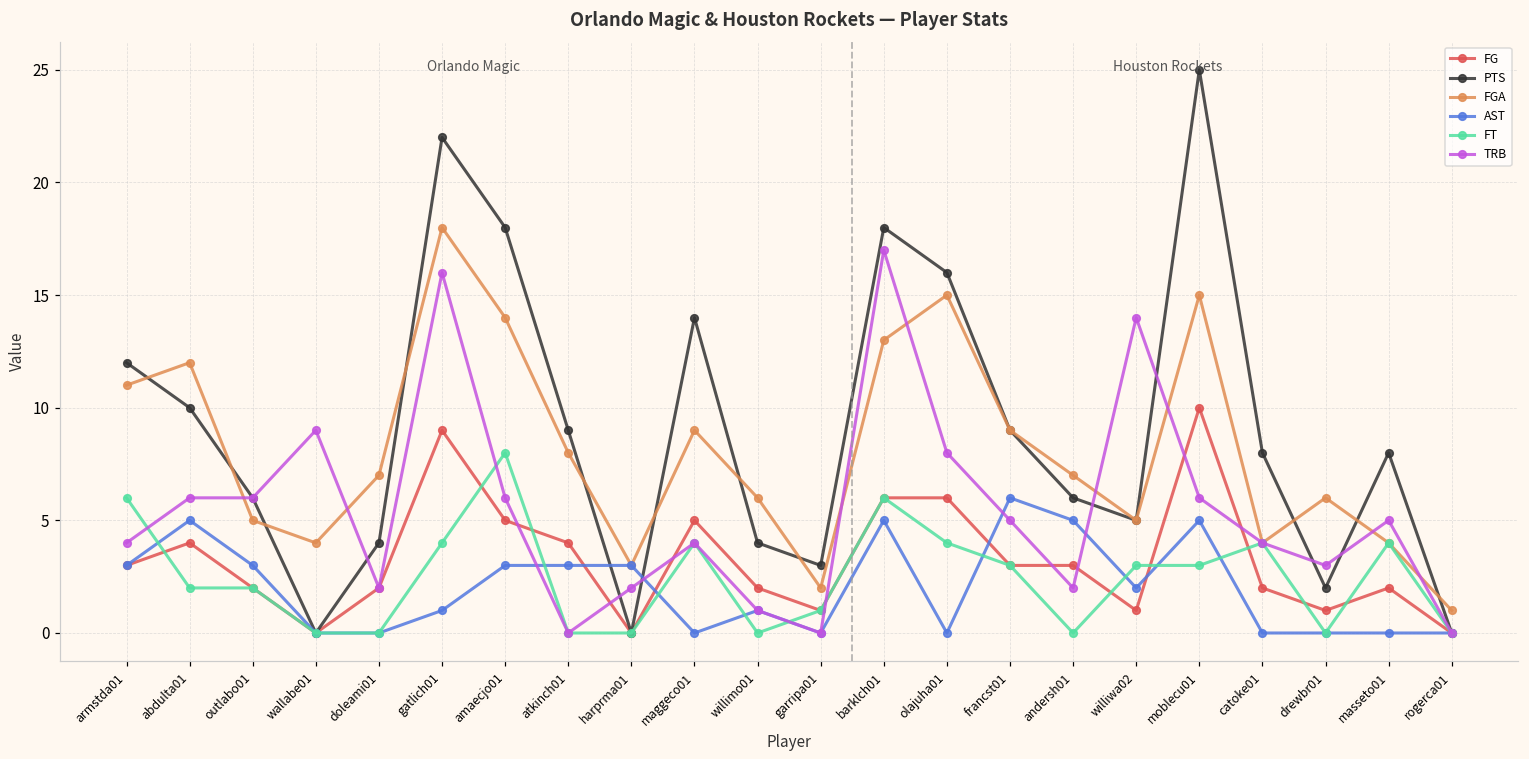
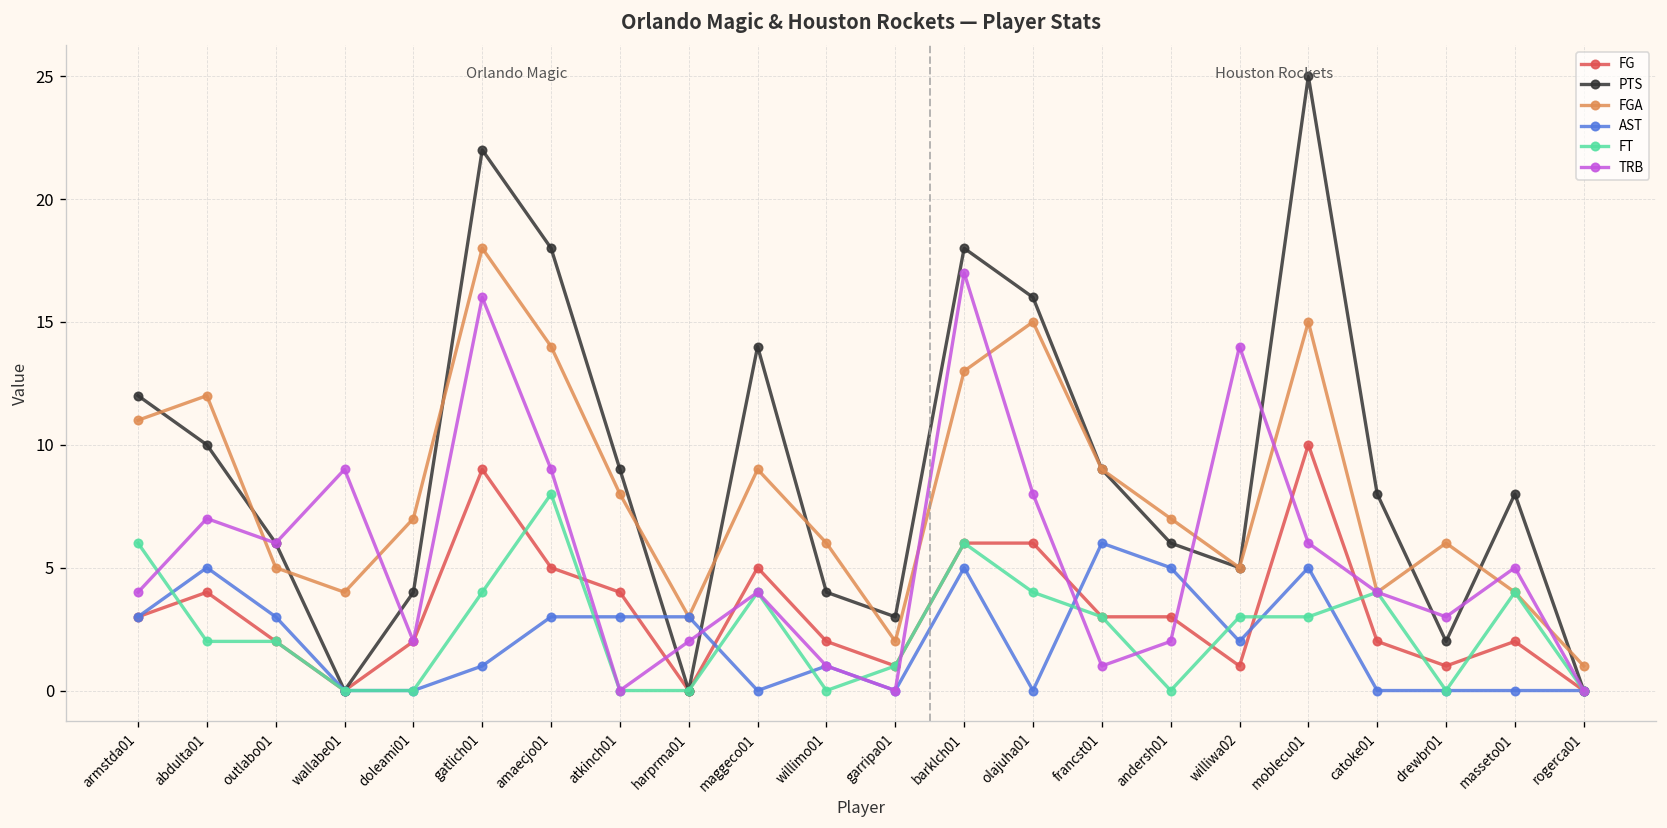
TRB, abdulta01: 6 -> 7
TRB, amaecjo01: 6 -> 9
TRB, francst01: 5 -> 1
